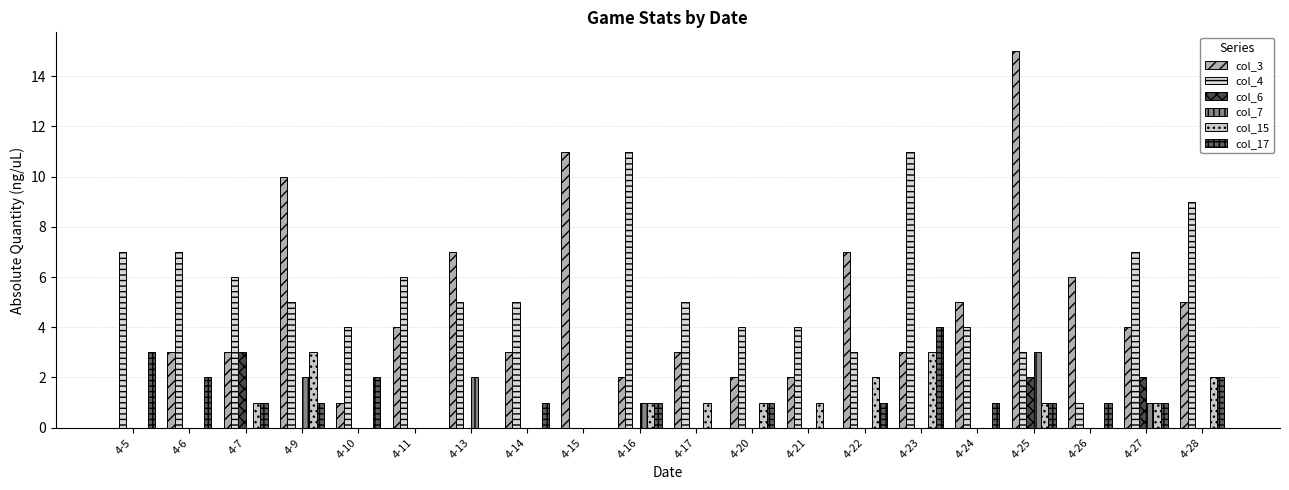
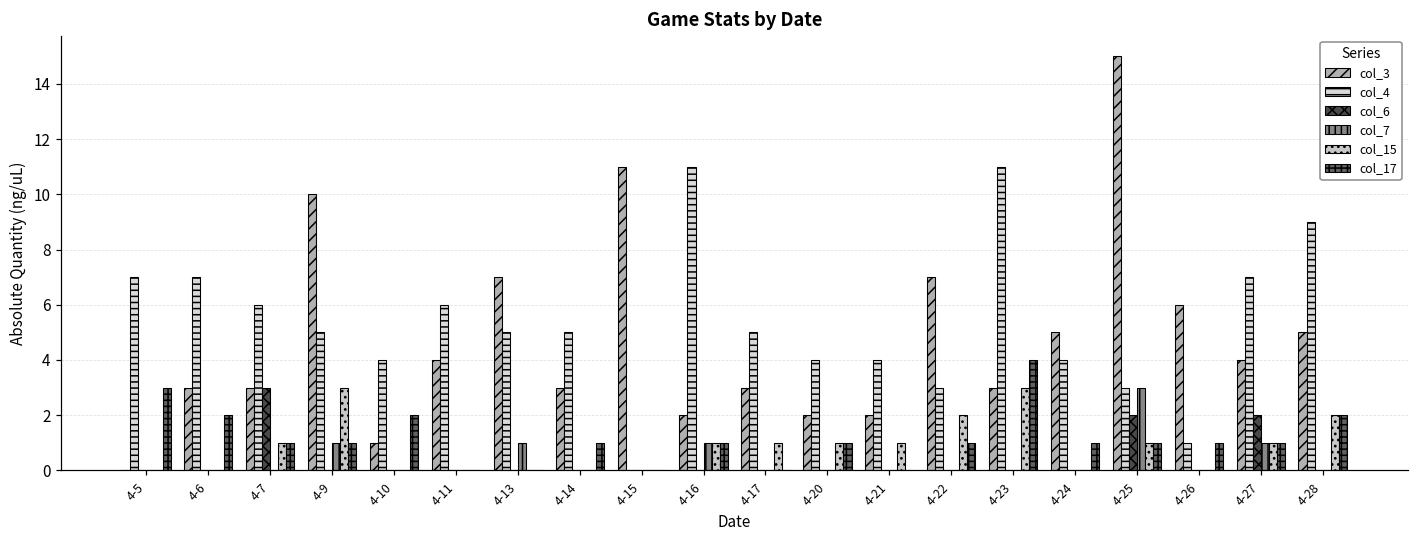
col_7, 4-9: 2 -> 1
col_7, 4-13: 2 -> 1
